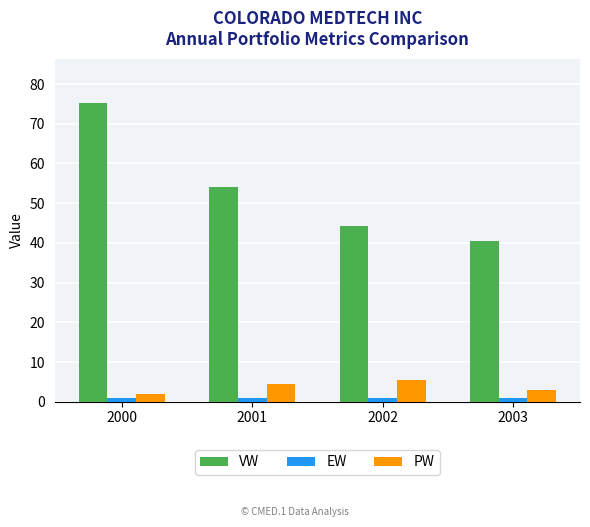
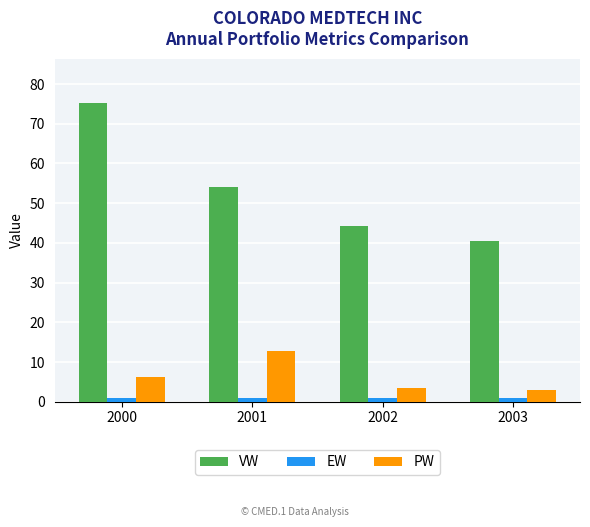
PW, 2000: 2 -> 6
PW, 2001: 4 -> 13
PW, 2002: 6 -> 3
